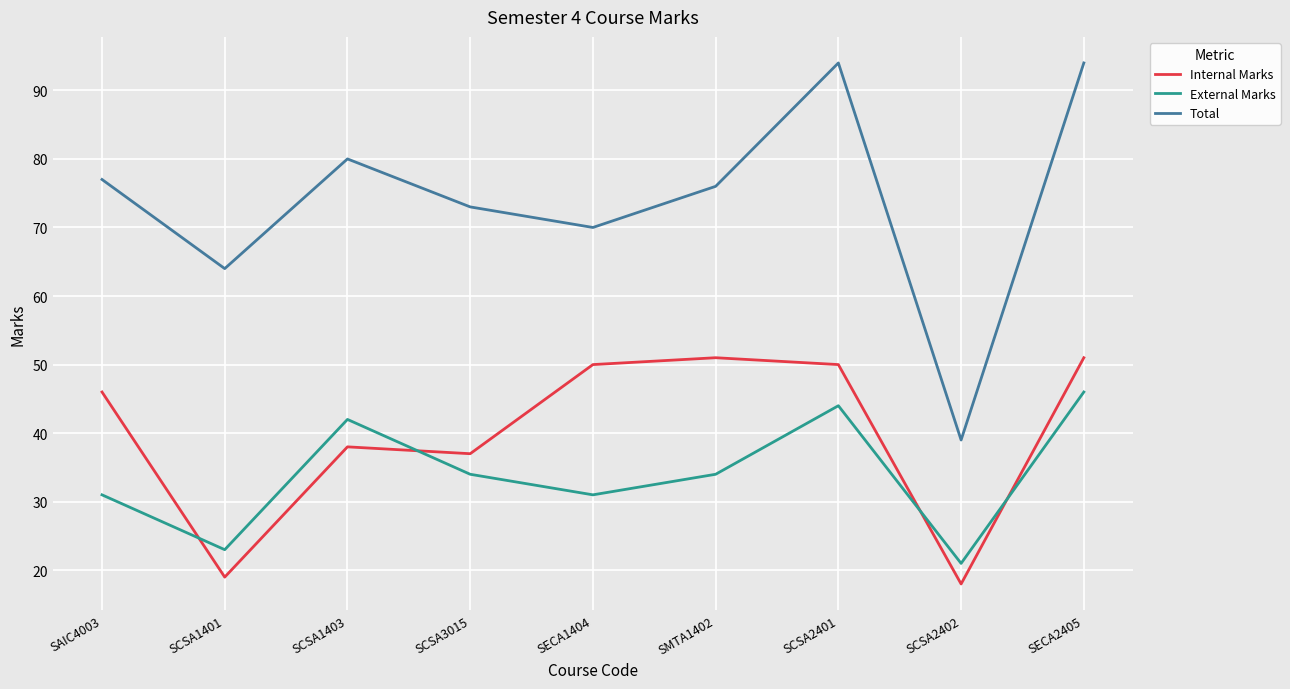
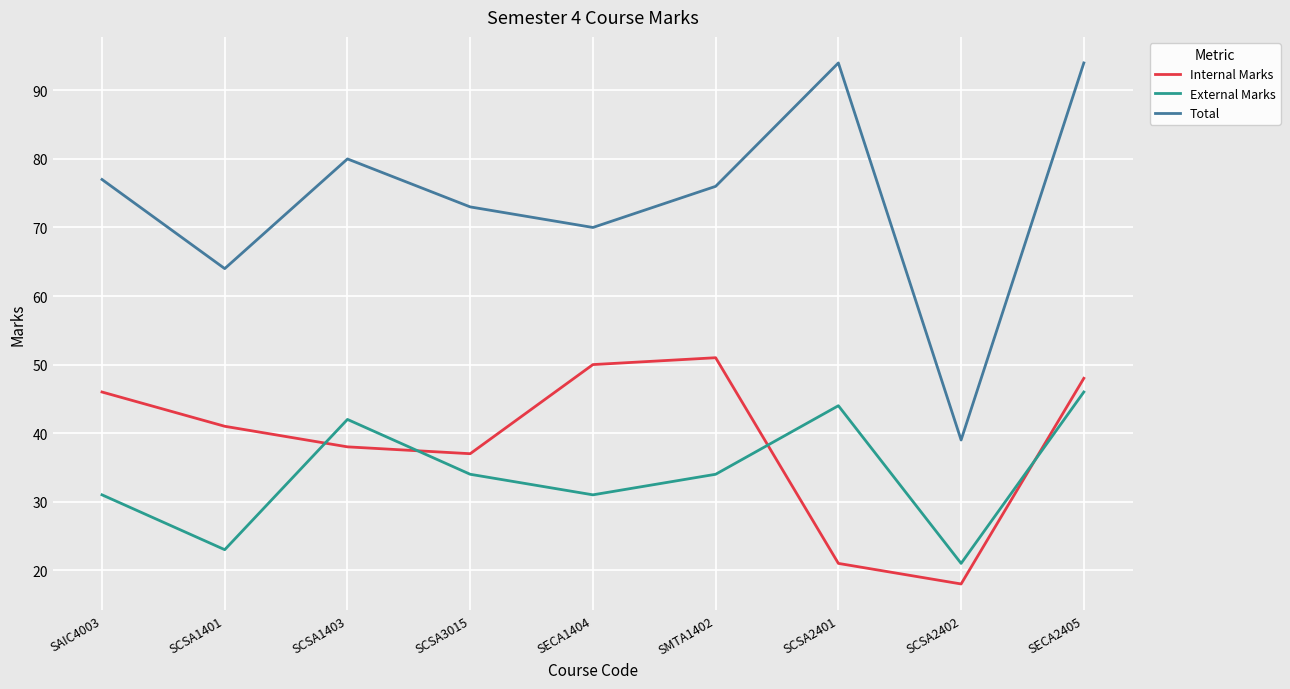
Internal Marks, SCSA1401: 19 -> 41
Internal Marks, SCSA2401: 50 -> 21
Internal Marks, SECA2405: 51 -> 48
